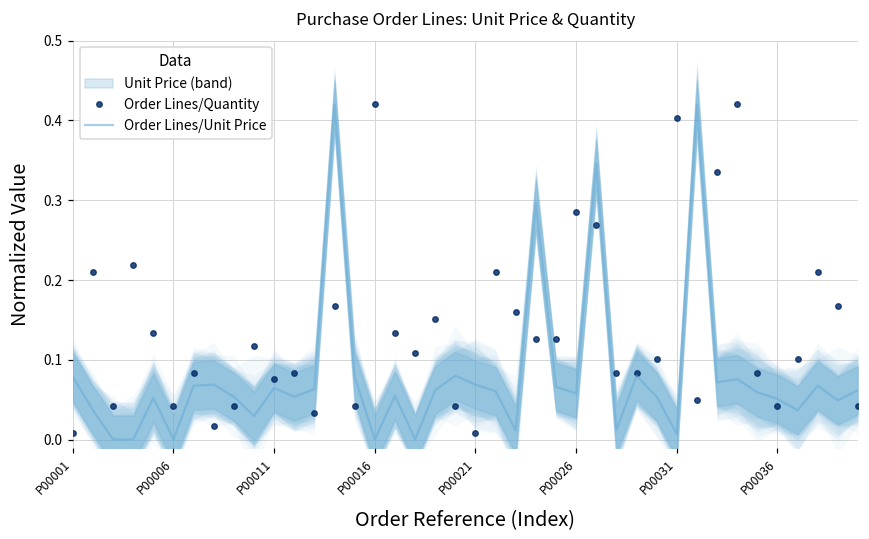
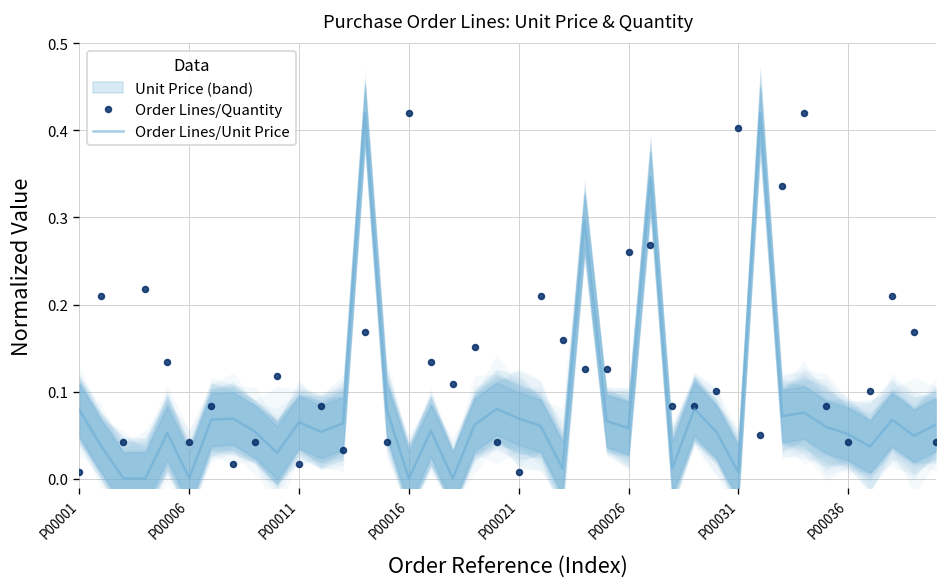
Order Lines/Quantity, P00011: 0.08 -> 0.02
Order Lines/Quantity, P00026: 0.29 -> 0.26
